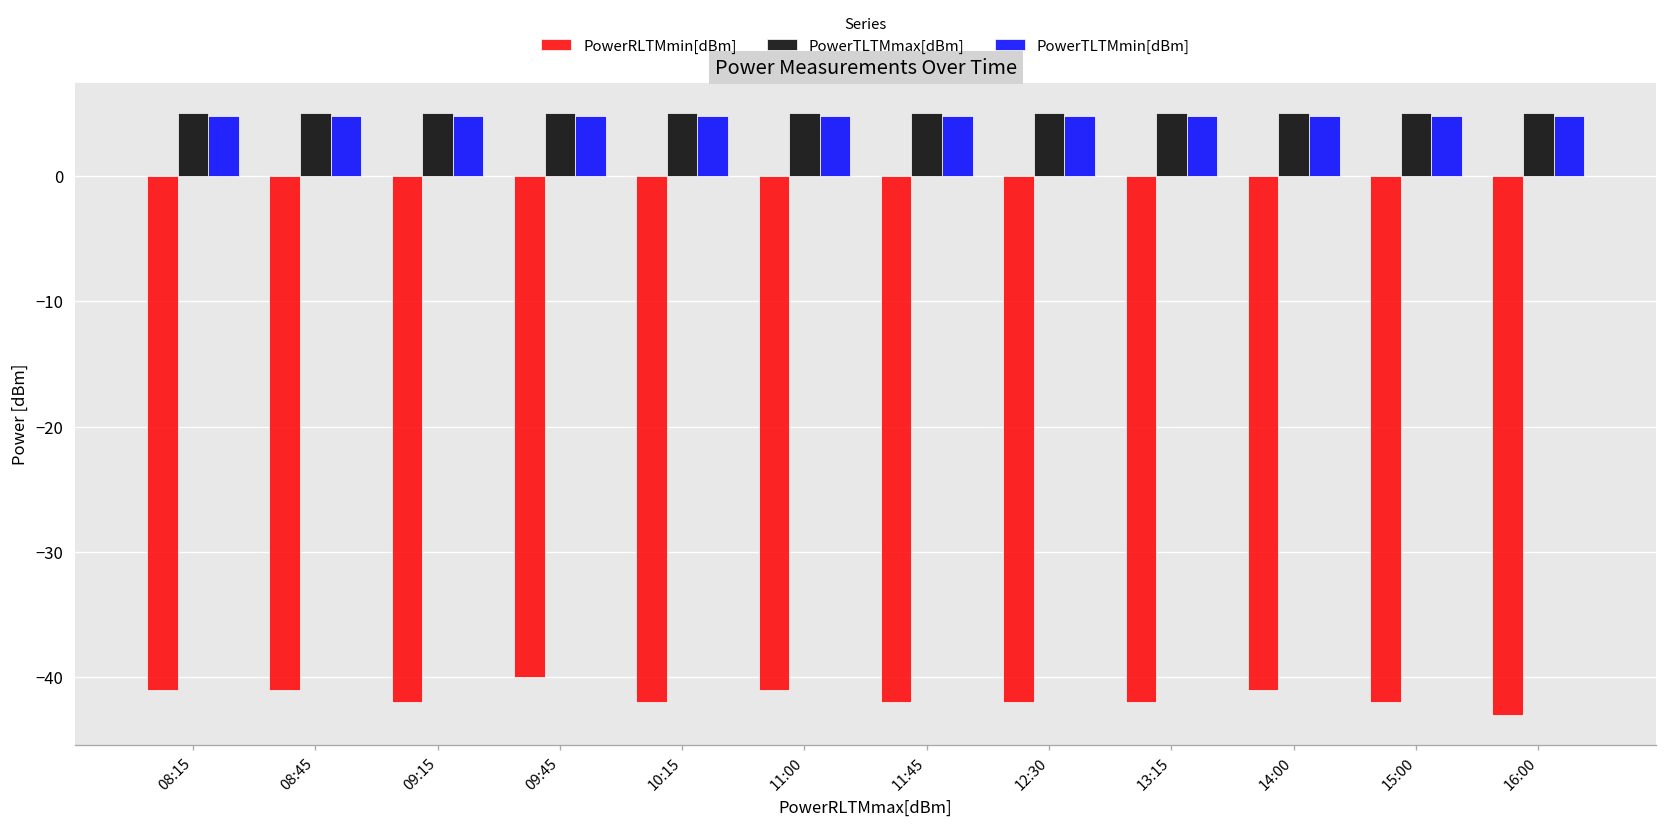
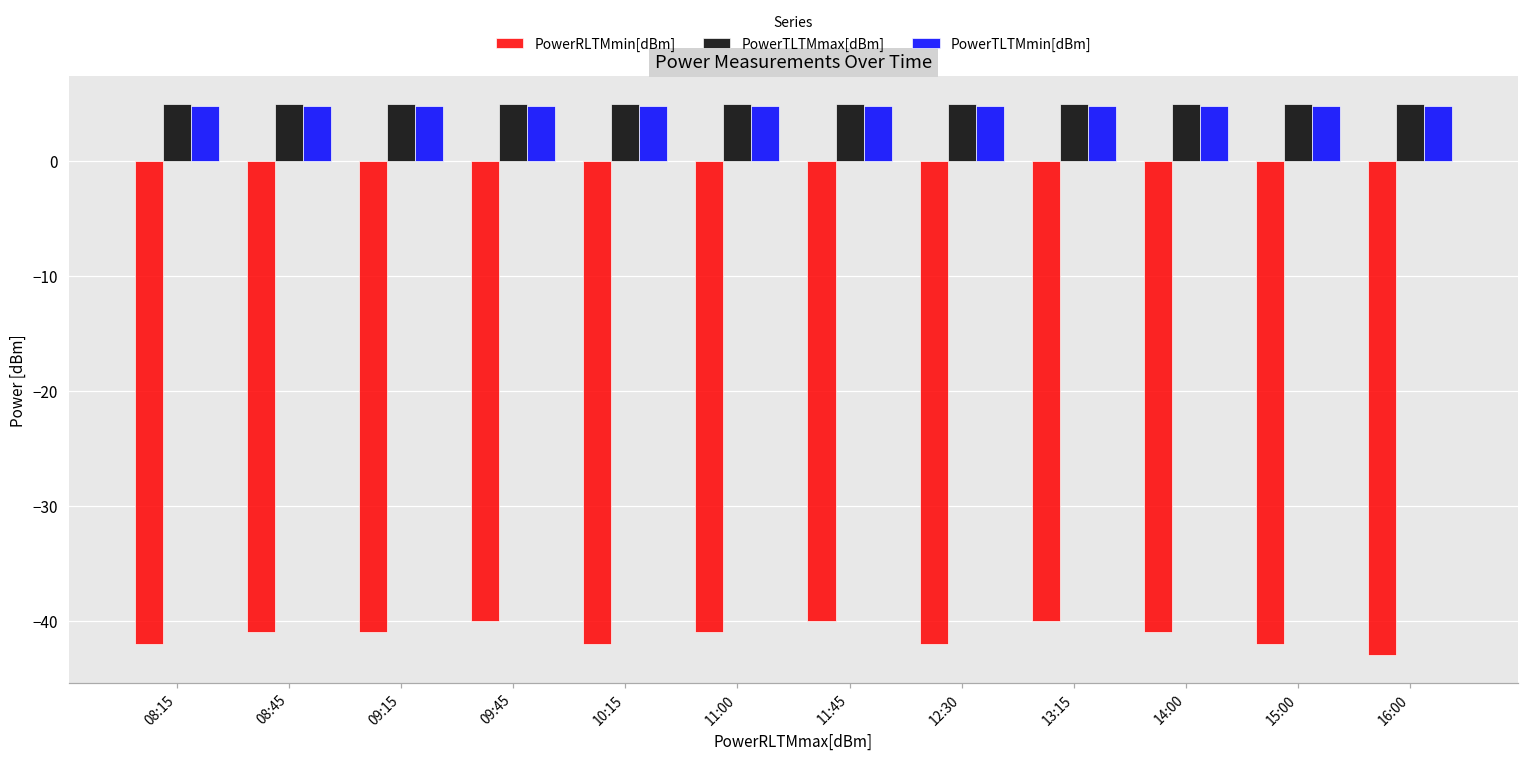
PowerRLTMmin[dBm], 08:15: -41 -> -42
PowerRLTMmin[dBm], 09:15: -42 -> -41
PowerRLTMmin[dBm], 11:45: -42 -> -40
PowerRLTMmin[dBm], 13:15: -42 -> -40
